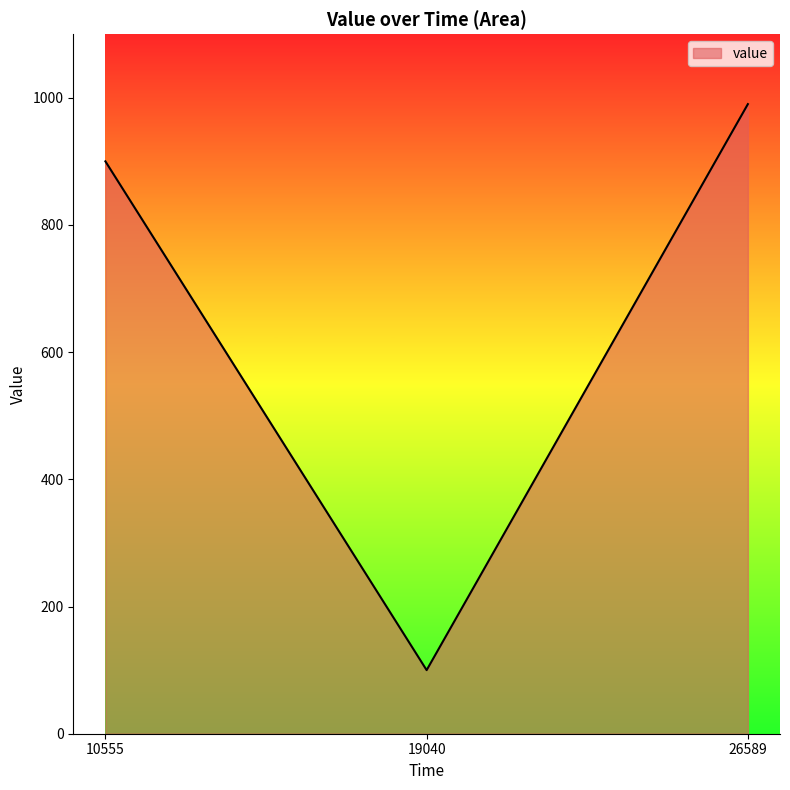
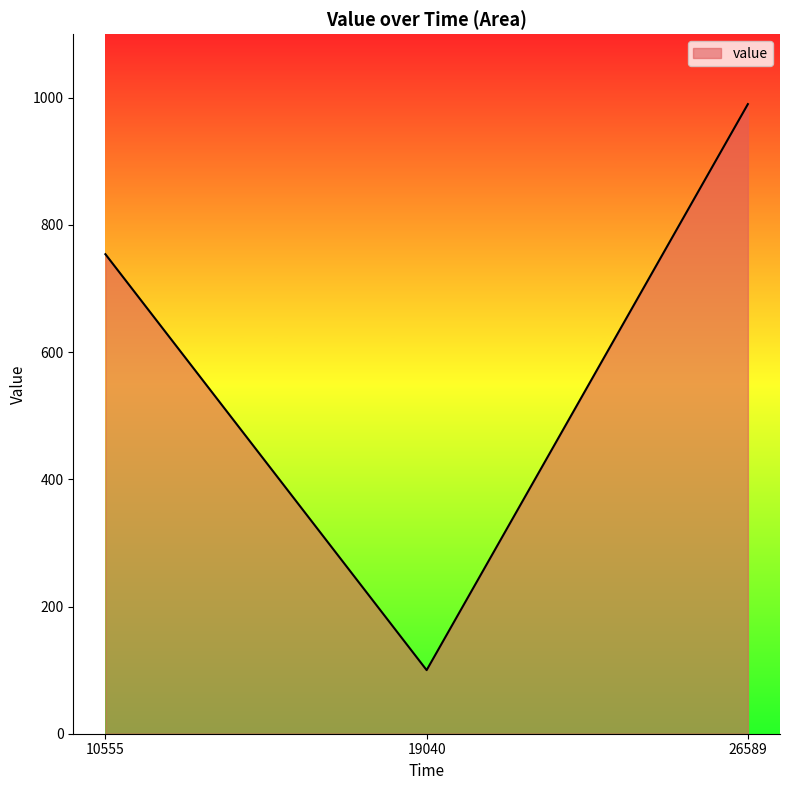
10555: 900 -> 750
